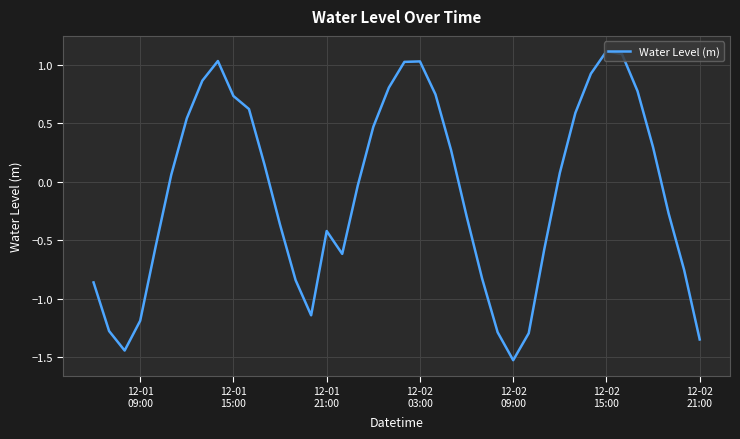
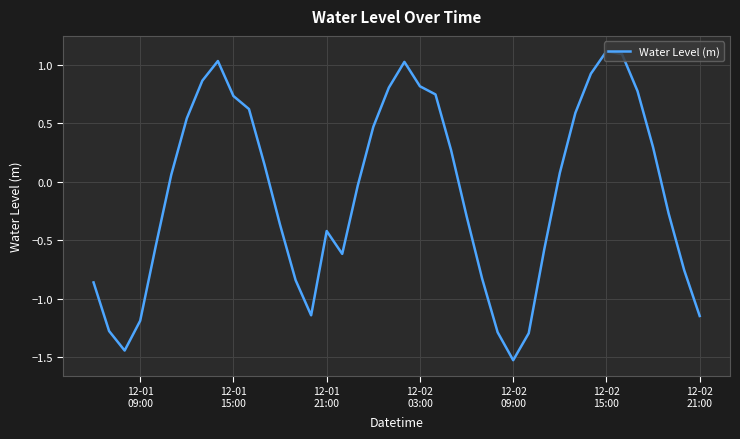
12-02 03:00: 1.03 -> 0.82
12-02 21:00: -1.35 -> -1.15
